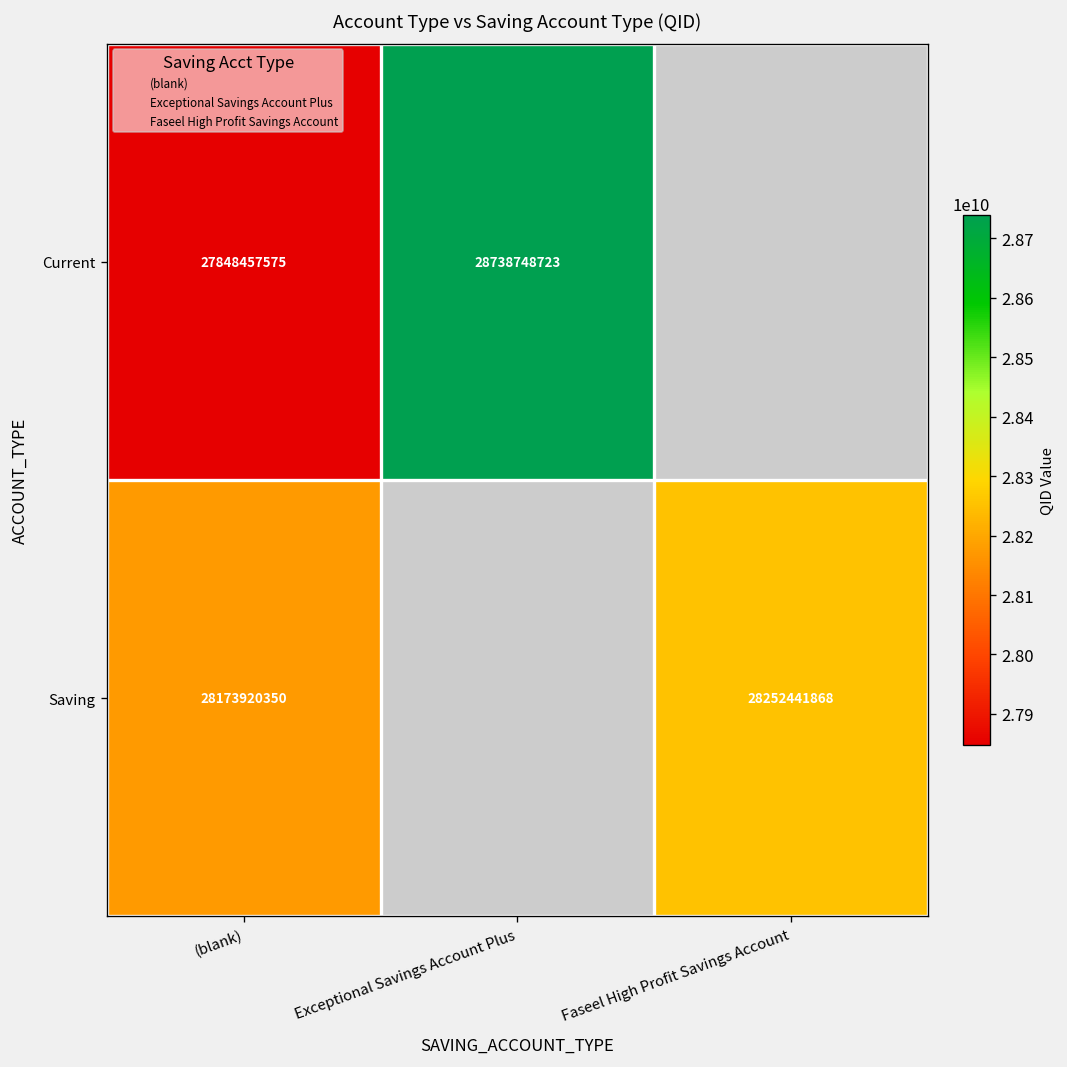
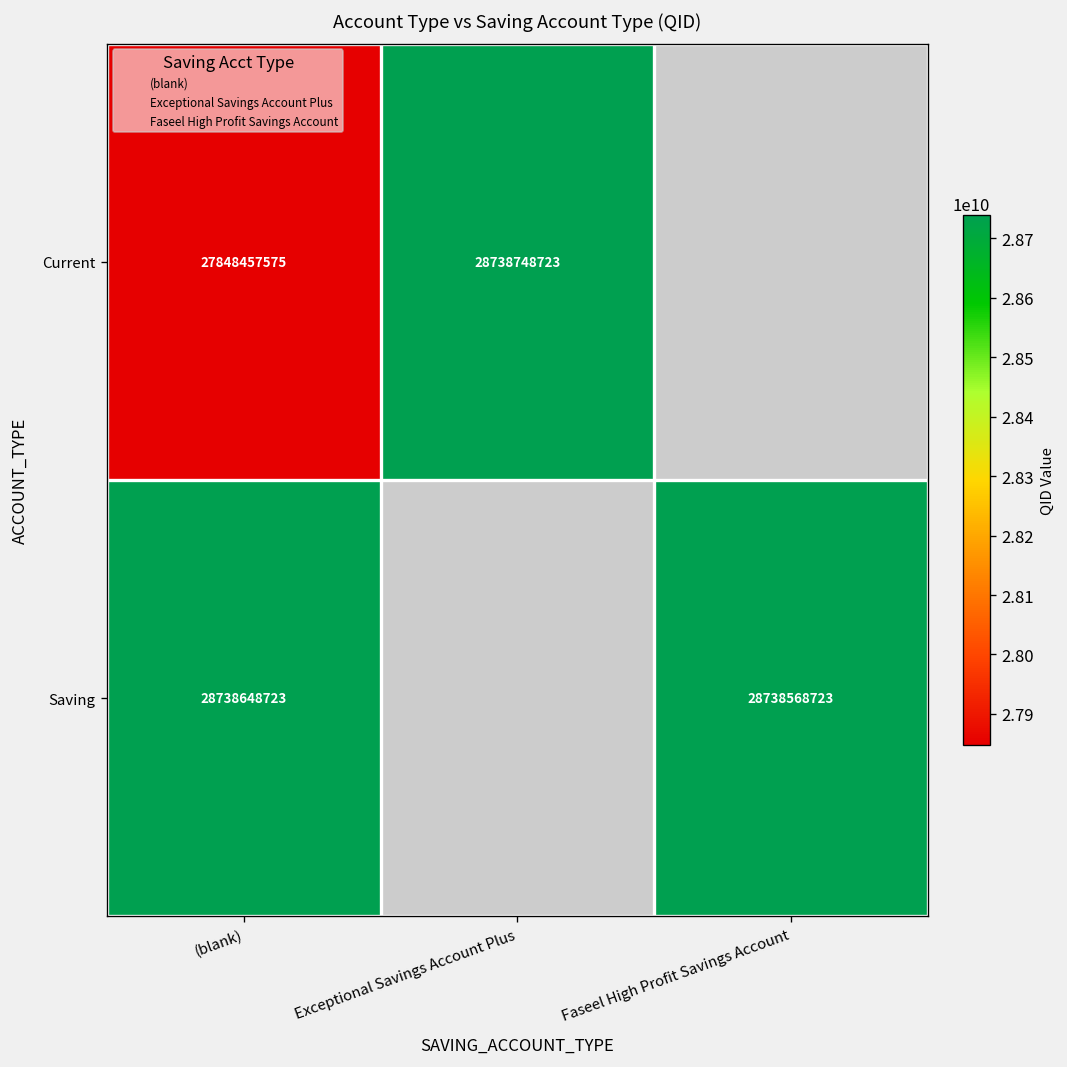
Saving, (blank): 28173920350 -> 28738648723
Saving, Faseel High Profit Savings Account: 28252441868 -> 28738568723
